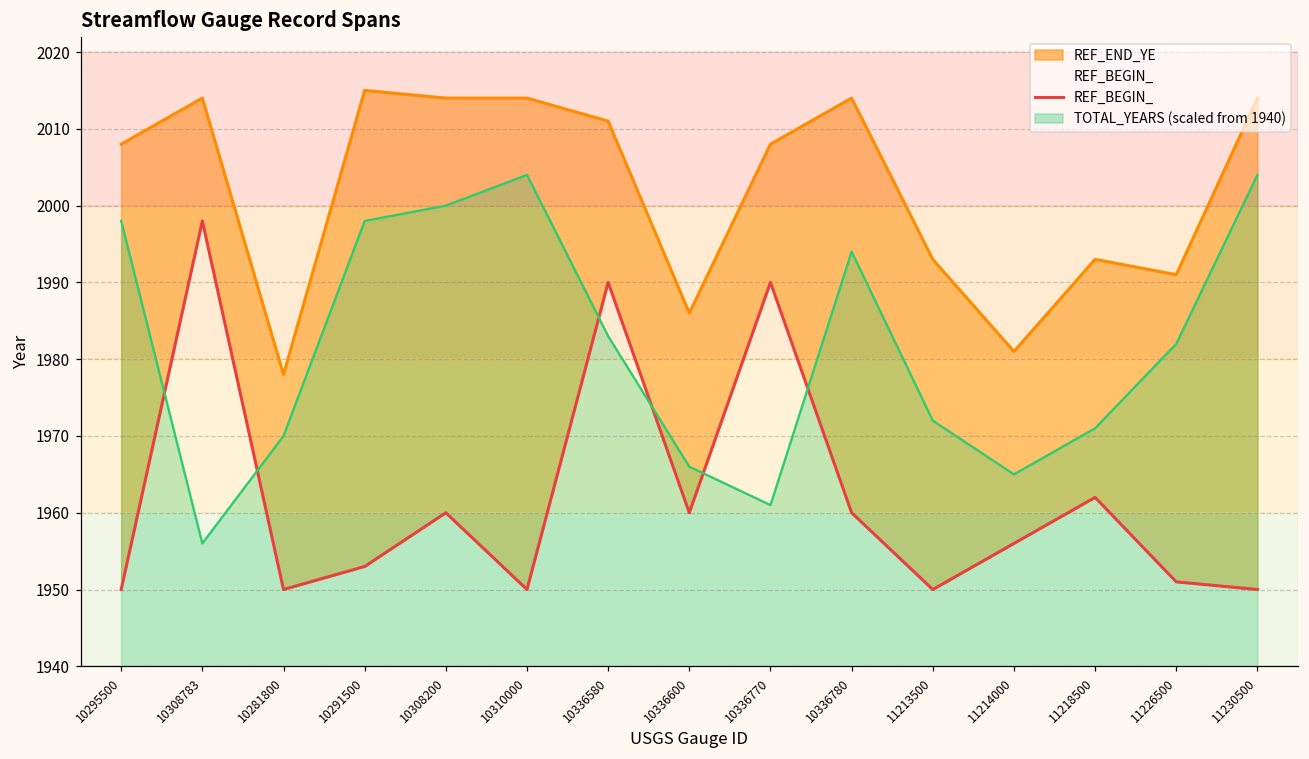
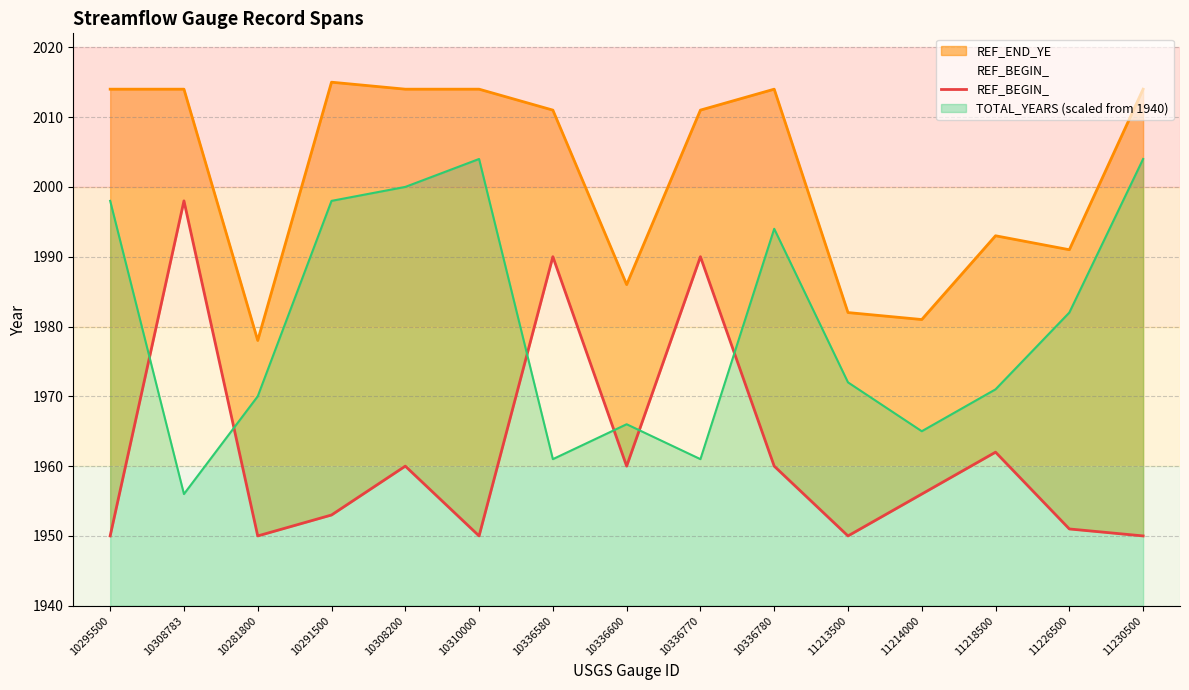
REF_END_YE, 10295500: 2008 -> 2014
TOTAL_YEARS (scaled from 1940), 10336580: 1983 -> 1961
REF_END_YE, 10336770: 2008 -> 2011
REF_END_YE, 11213500: 1993 -> 1982
